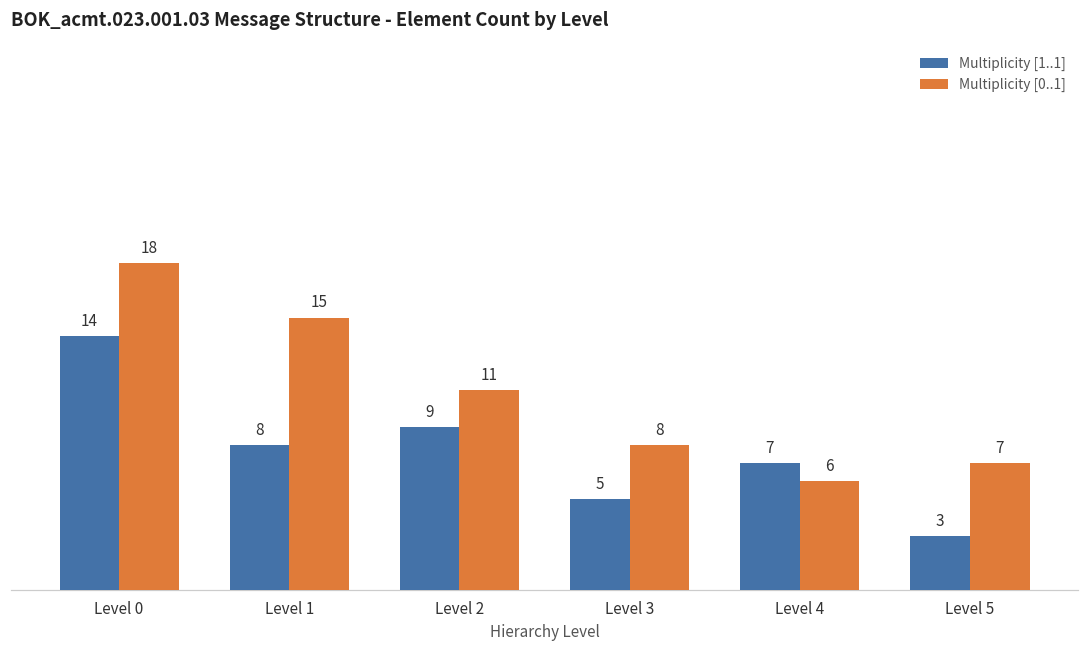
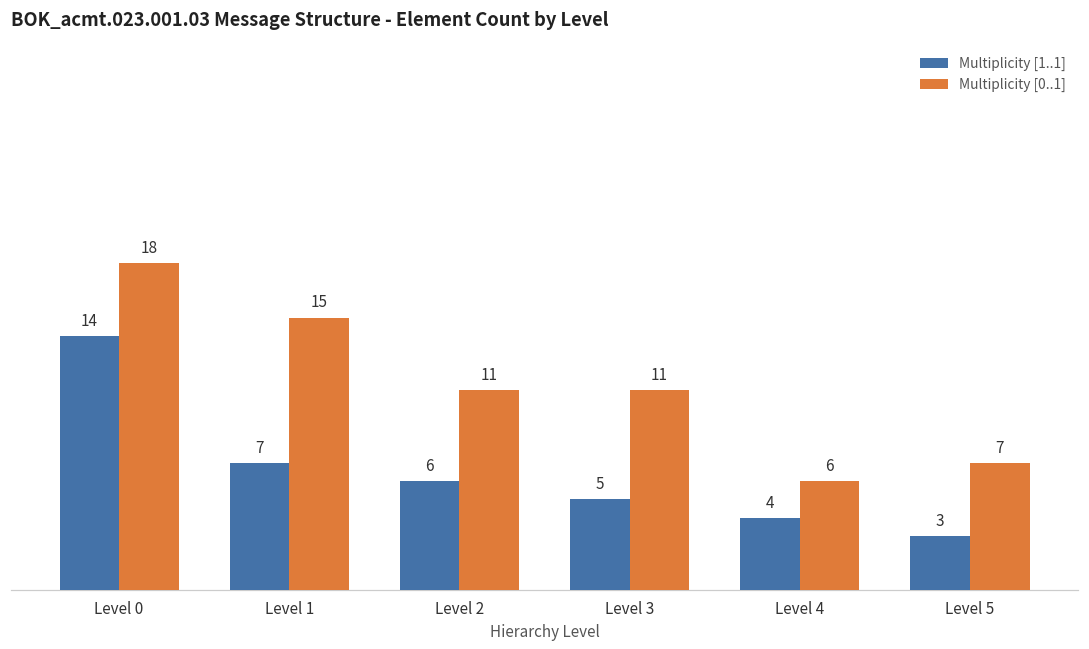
Multiplicity [1..1], Level 1: 8 -> 7
Multiplicity [1..1], Level 2: 9 -> 6
Multiplicity [0..1], Level 3: 8 -> 11
Multiplicity [1..1], Level 4: 7 -> 4
